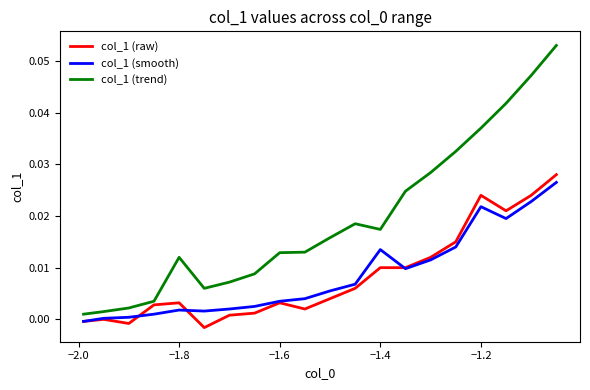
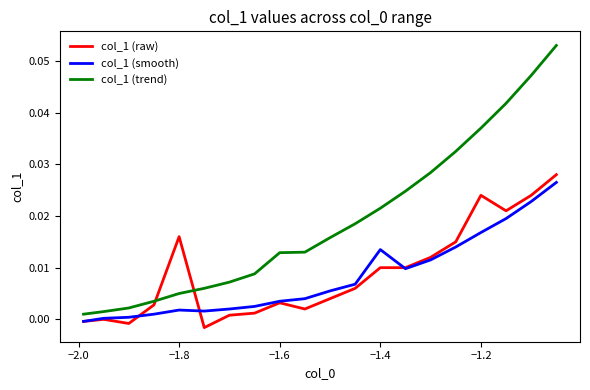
col_1 (raw), −1.8: 0.003 -> 0.016
col_1 (trend), −1.8: 0.012 -> 0.005
col_1 (trend), −1.4: 0.017 -> 0.022
col_1 (smooth), −1.2: 0.022 -> 0.017
